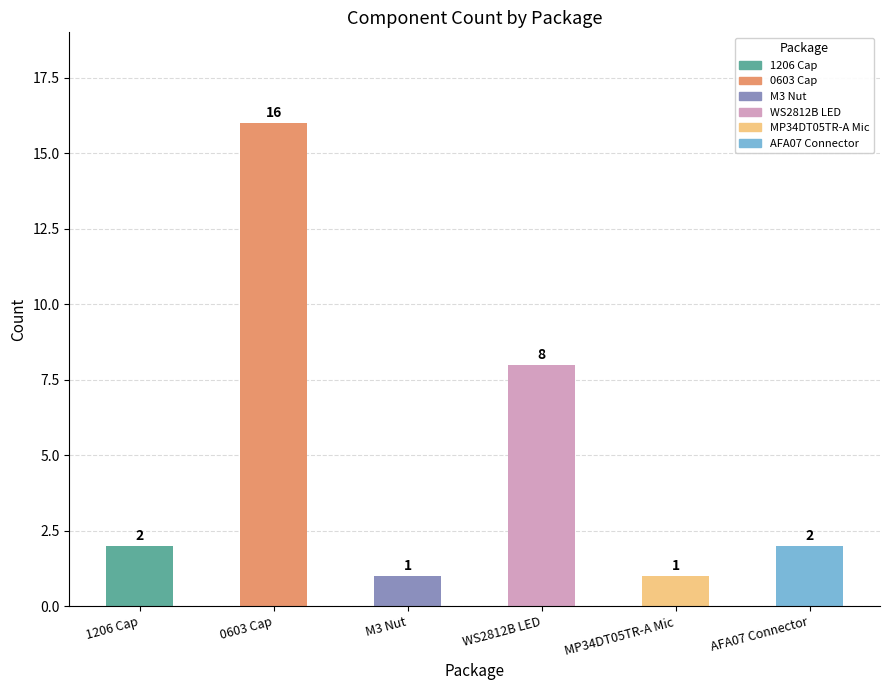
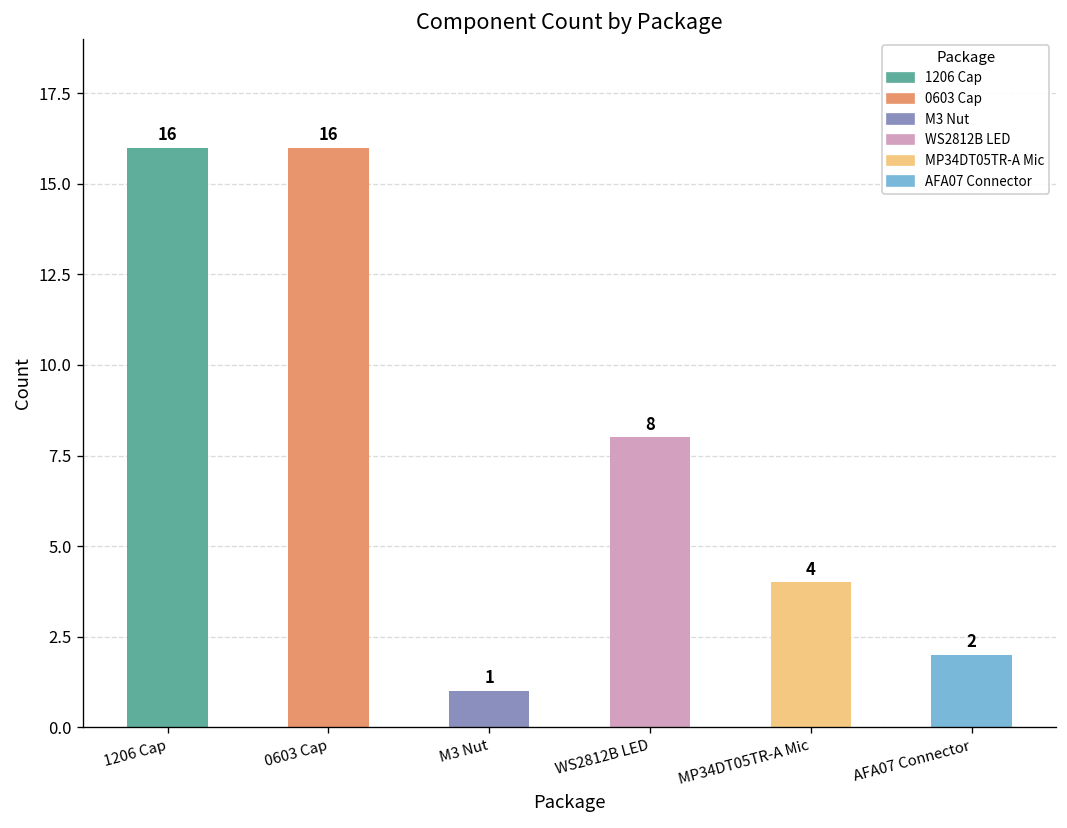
1206 Cap: 2 -> 16
MP34DT05TR-A Mic: 1 -> 4
